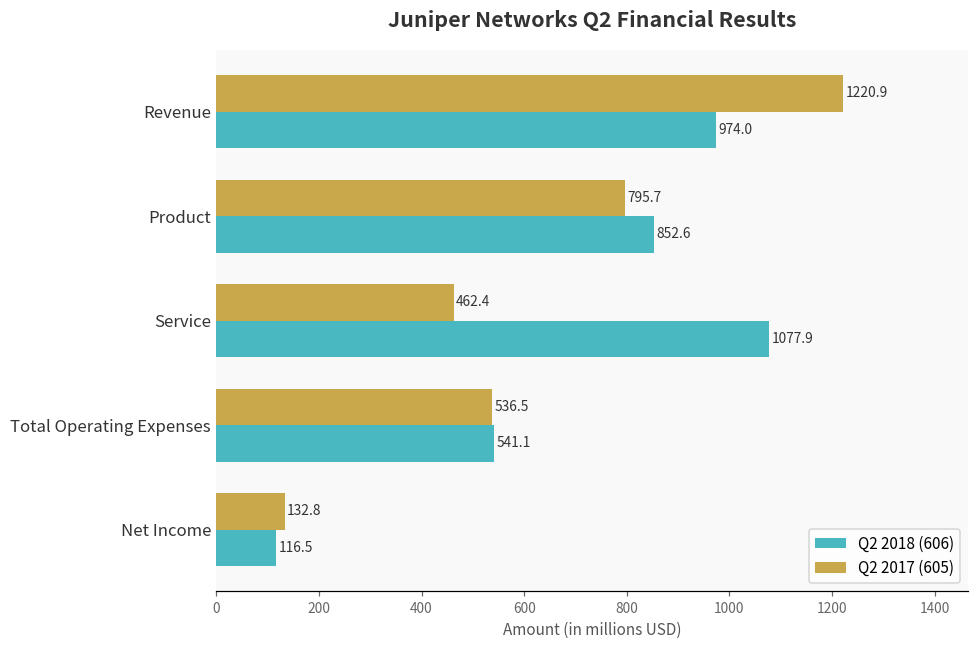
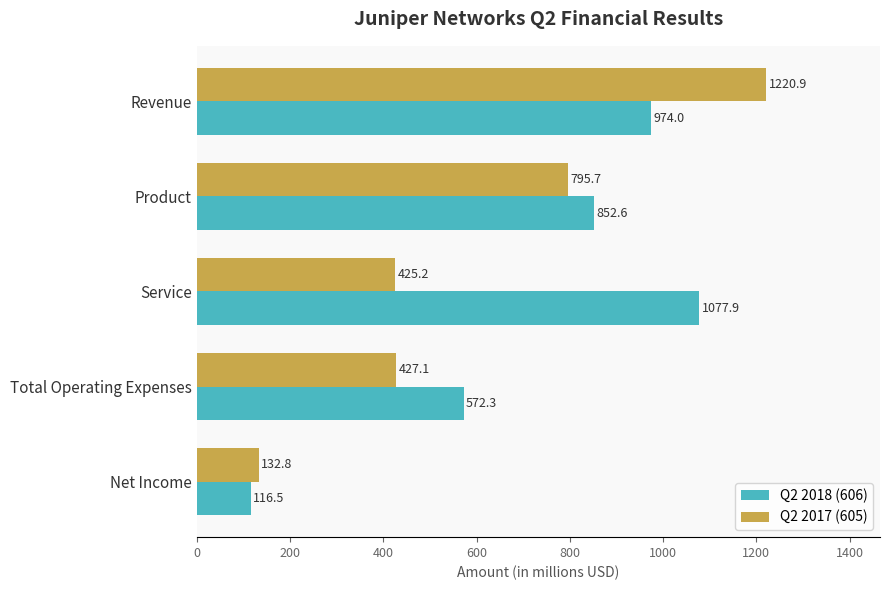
Q2 2017 (605), Service: 462.4 -> 425.2
Q2 2017 (605), Total Operating Expenses: 536.5 -> 427.1
Q2 2018 (606), Total Operating Expenses: 541.1 -> 572.3
